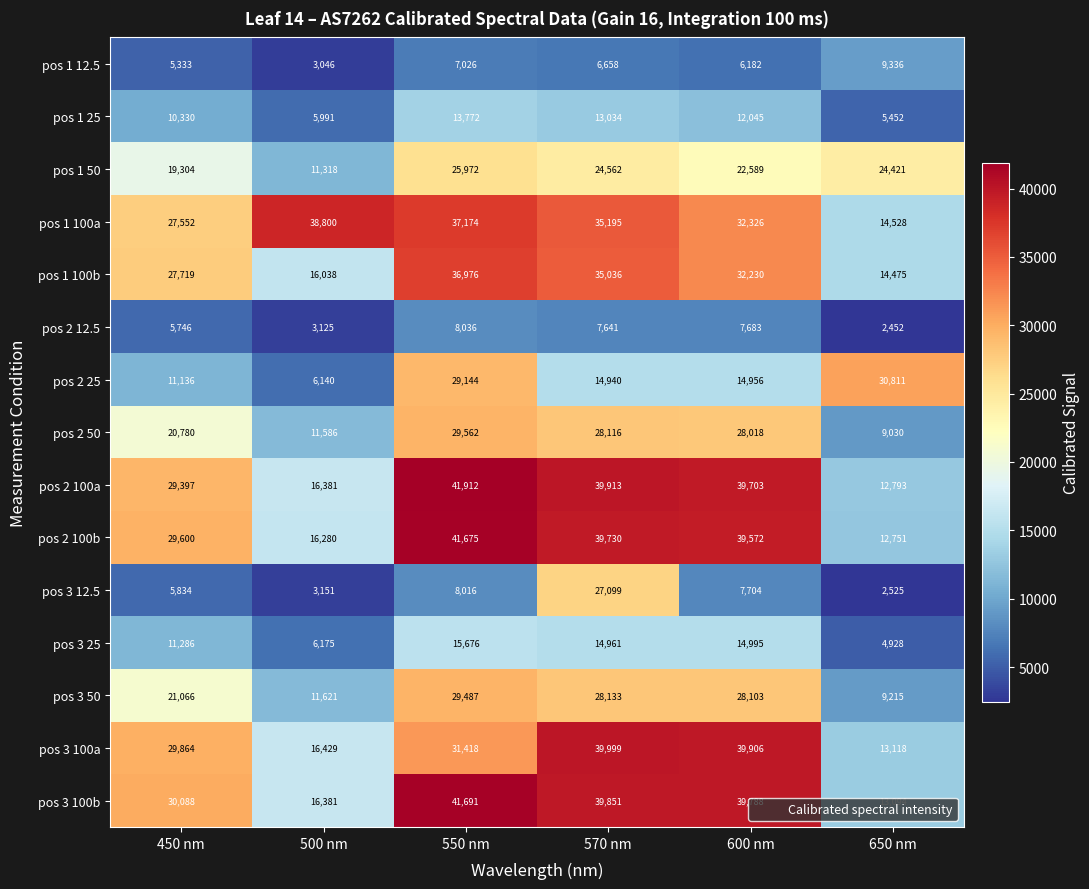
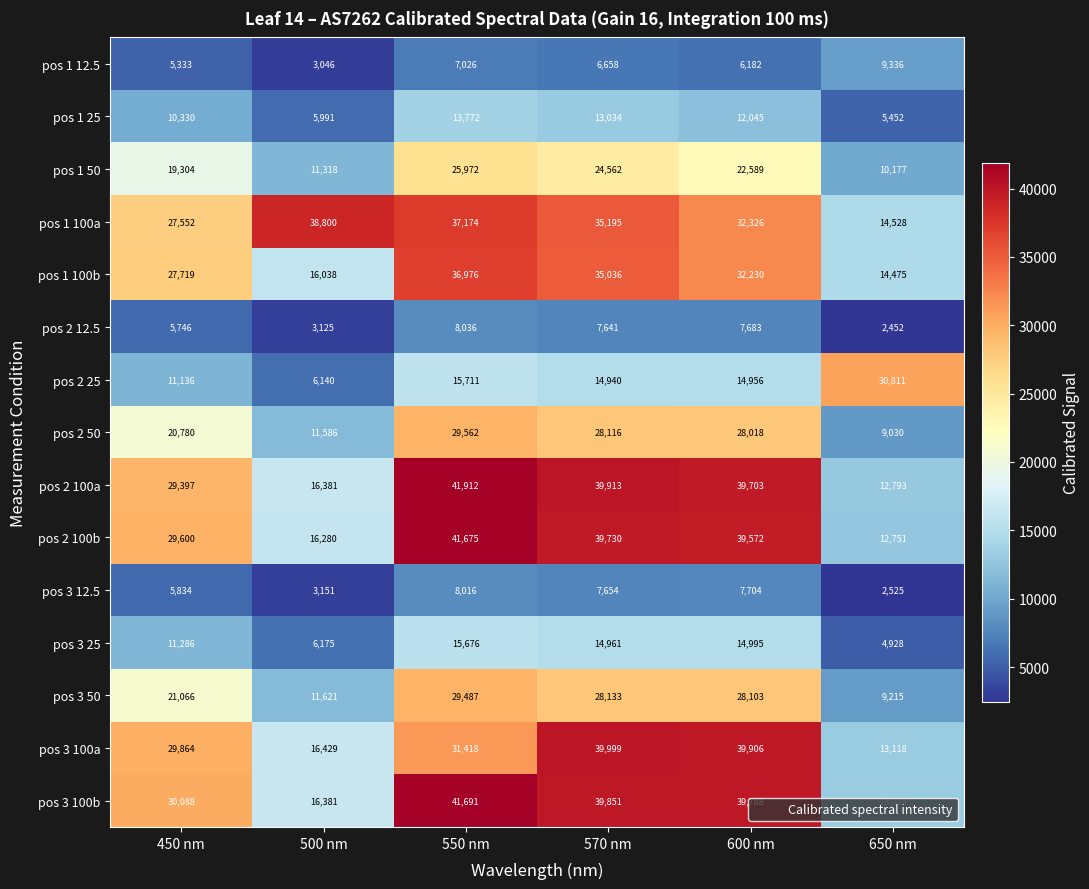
pos 1 50, 650 nm: 24,421 -> 10,177
pos 2 25, 550 nm: 29,144 -> 15,711
pos 3 12.5, 570 nm: 27,099 -> 7,654
